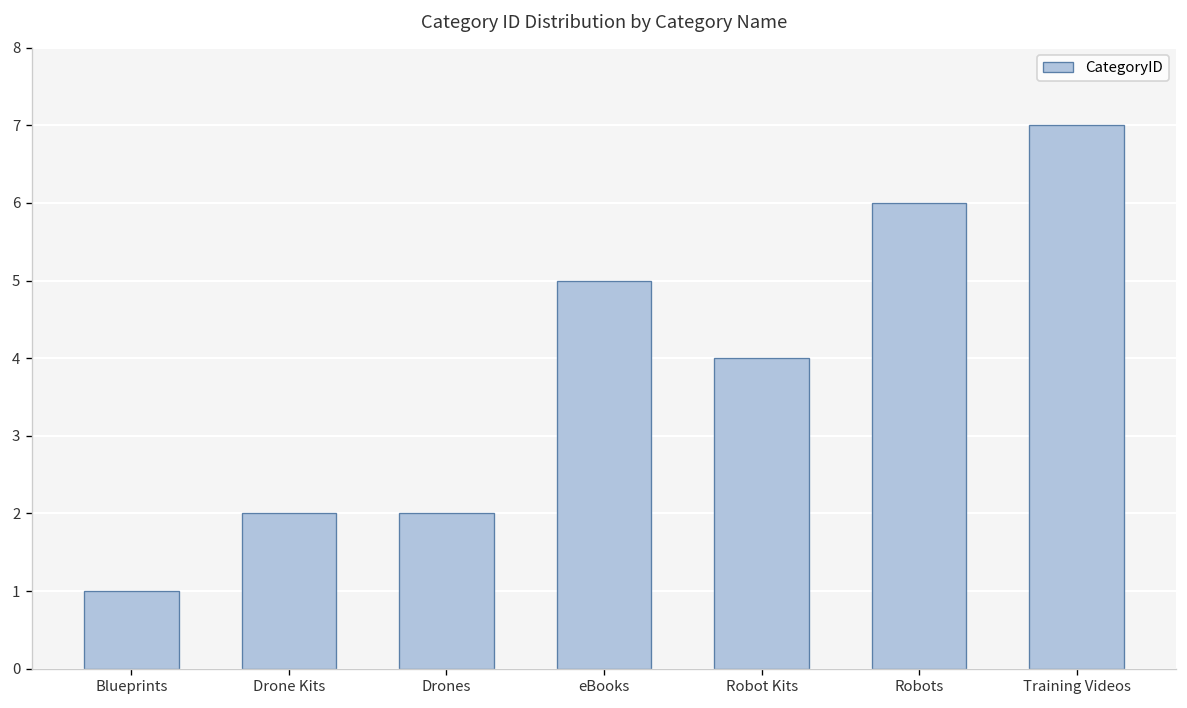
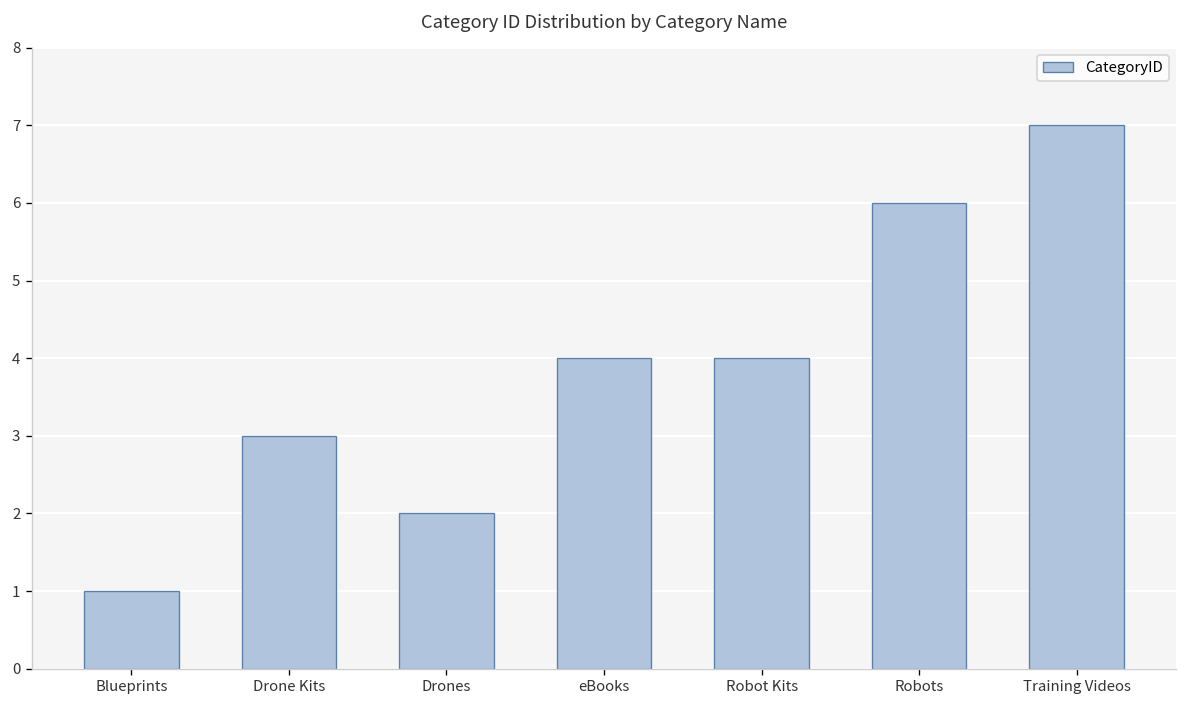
Drone Kits: 2 -> 3
eBooks: 5 -> 4
